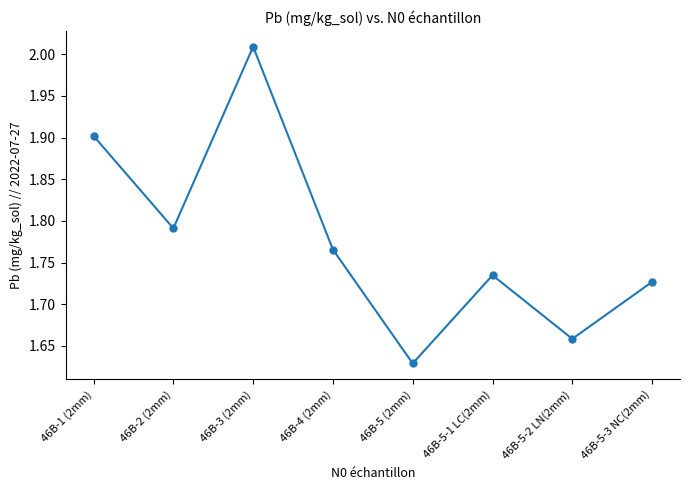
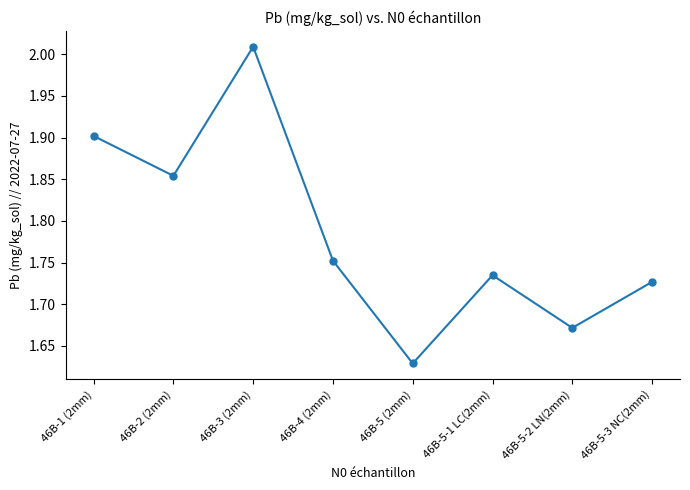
46B-2 (2mm): 1.79 -> 1.85
46B-4 (2mm): 1.77 -> 1.75
46B-5-2 LN(2mm): 1.66 -> 1.67
